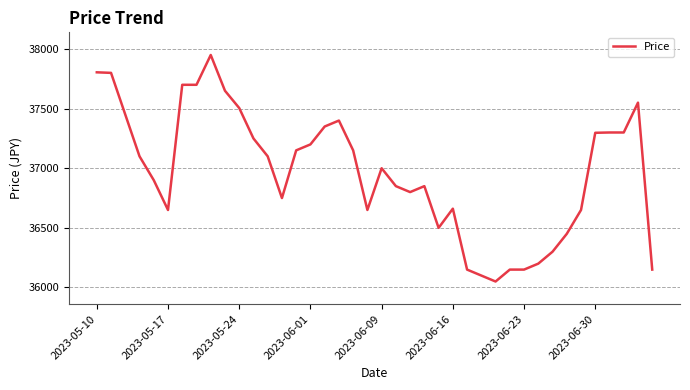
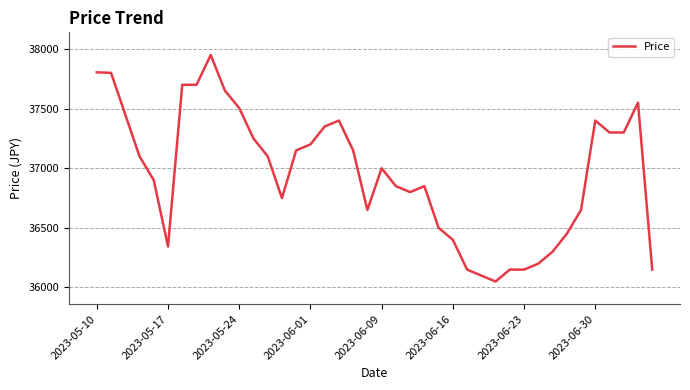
2023-05-17: 36650 -> 36340
2023-06-16: 36660 -> 36400
2023-06-30: 37300 -> 37400
